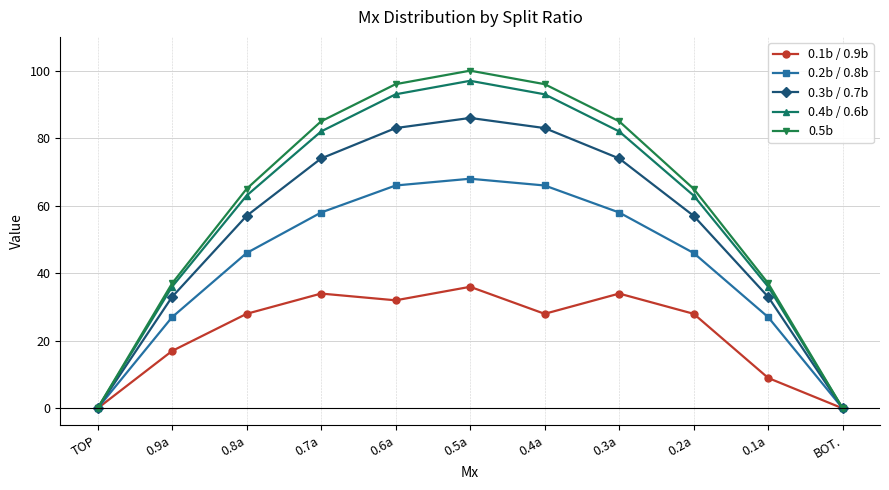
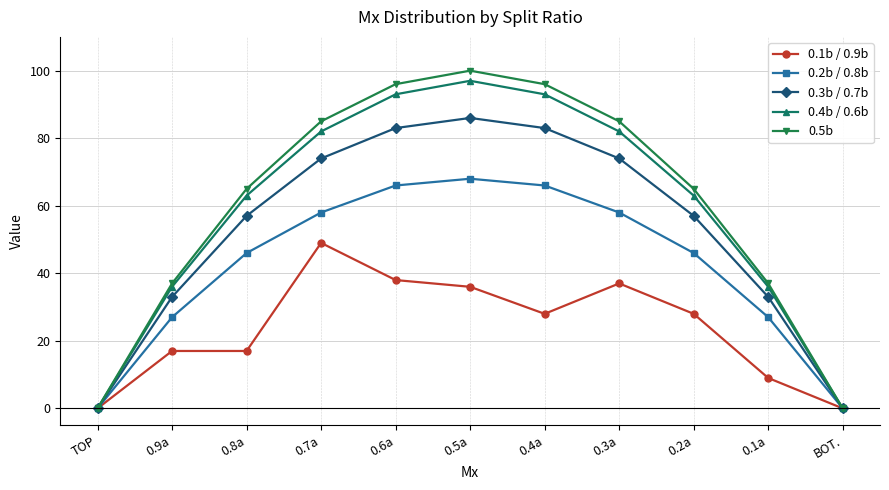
0.1b / 0.9b, 0.8a: 28 -> 17
0.1b / 0.9b, 0.7a: 34 -> 49
0.1b / 0.9b, 0.6a: 32 -> 38
0.1b / 0.9b, 0.3a: 34 -> 37
